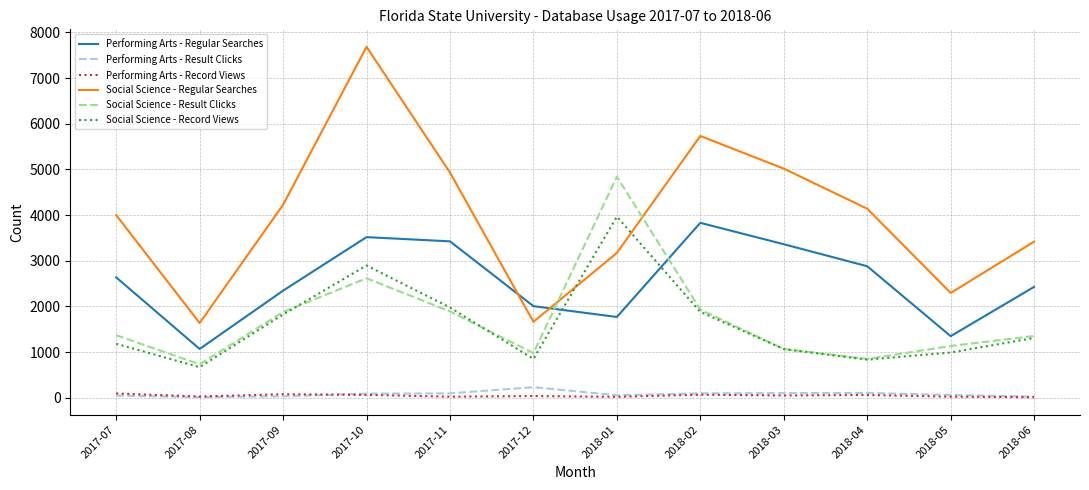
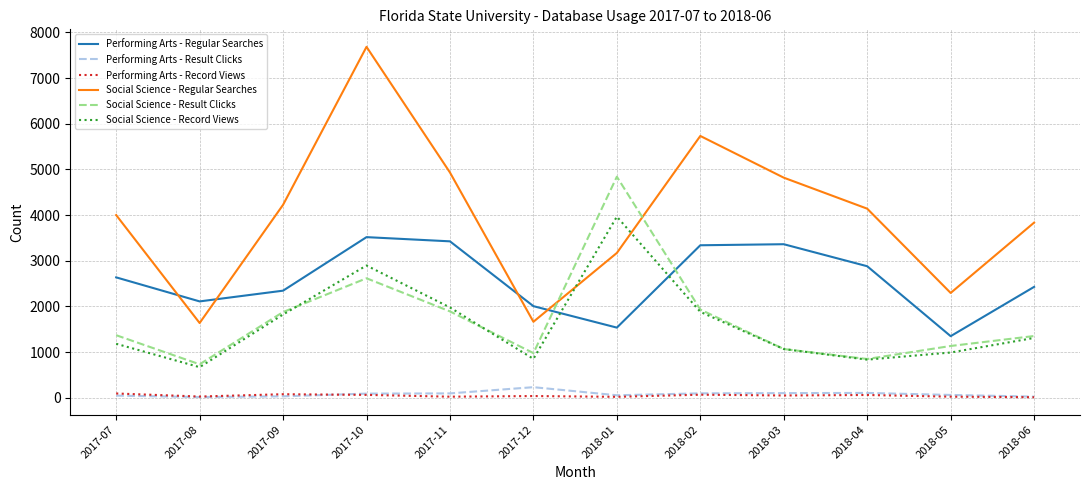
Performing Arts - Regular Searches, 2017-08: 1100 -> 2100
Performing Arts - Regular Searches, 2018-01: 1800 -> 1500
Performing Arts - Regular Searches, 2018-02: 3800 -> 3300
Social Science - Regular Searches, 2018-03: 5000 -> 4800
Social Science - Regular Searches, 2018-06: 3400 -> 3800
